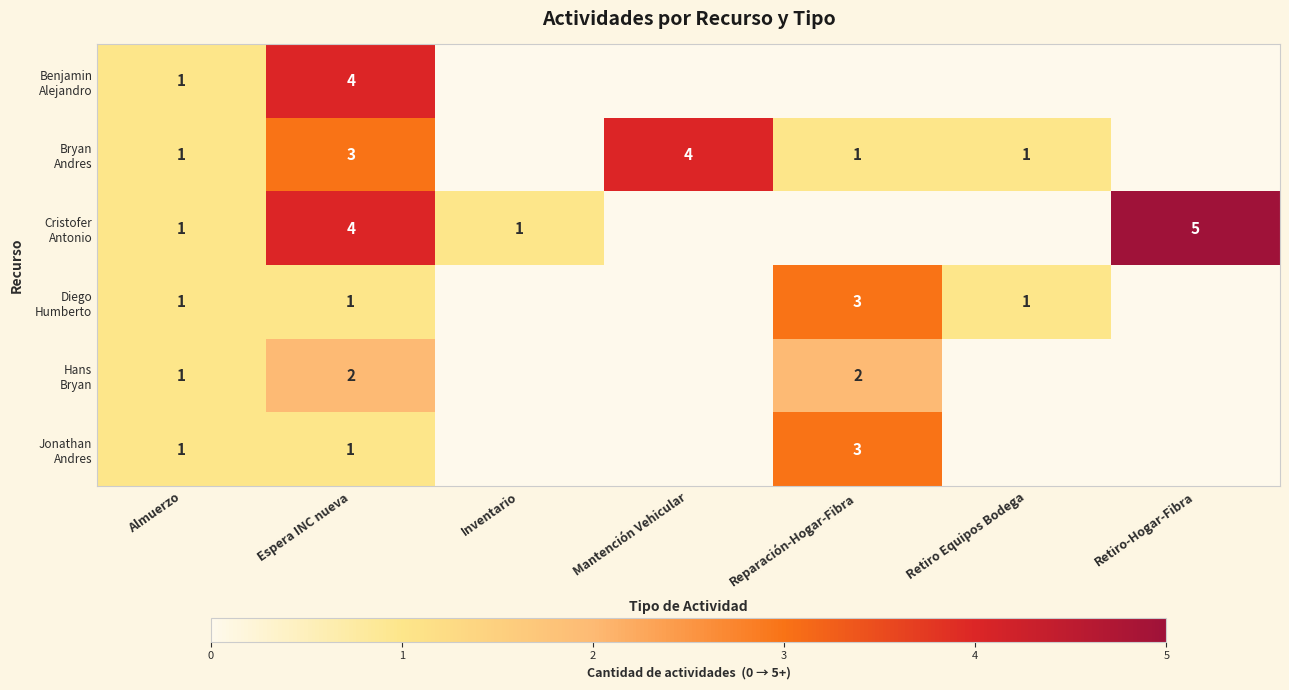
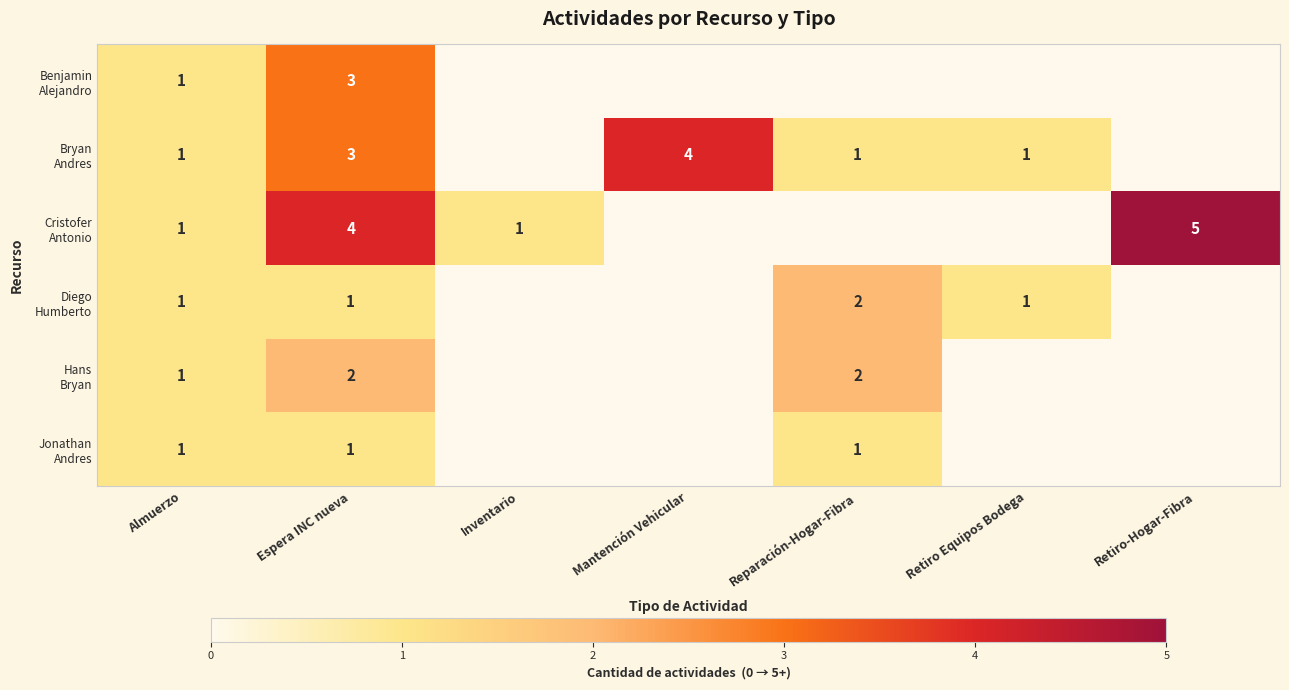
Benjamin Alejandro, Espera INC nueva: 4 -> 3
Diego Humberto, Reparación-Hogar-Fibra: 3 -> 2
Jonathan Andres, Reparación-Hogar-Fibra: 3 -> 1
